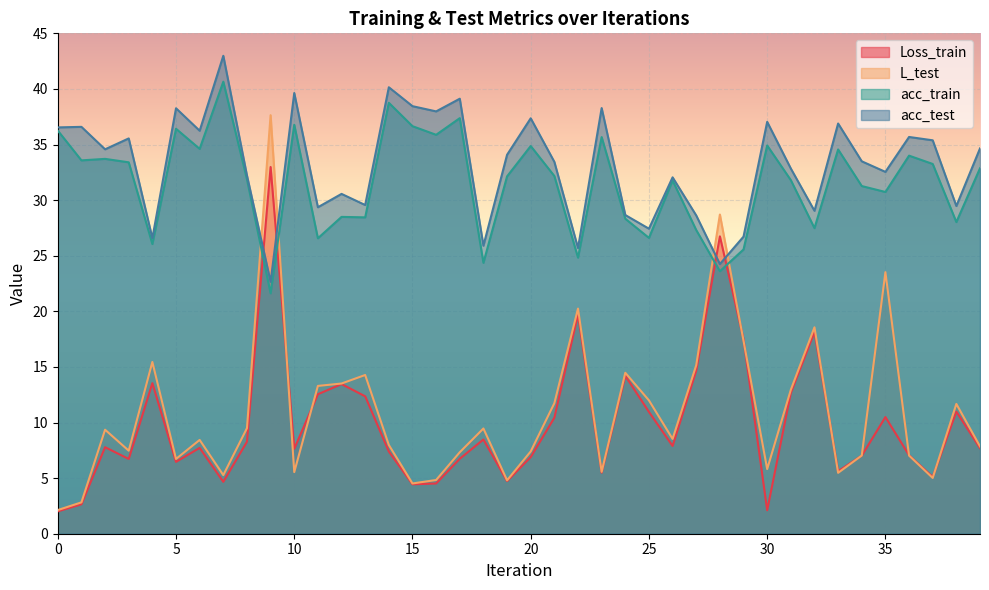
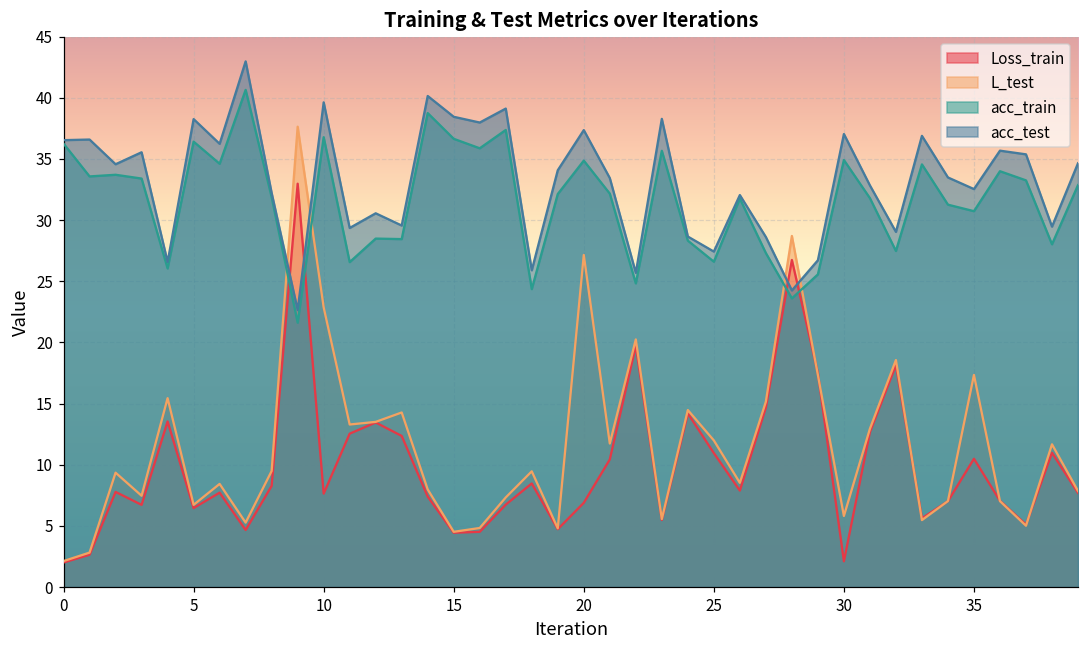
L_test, 10: 5.5 -> 22.9
L_test, 20: 7.4 -> 27.2
L_test, 35: 23.5 -> 17.3
